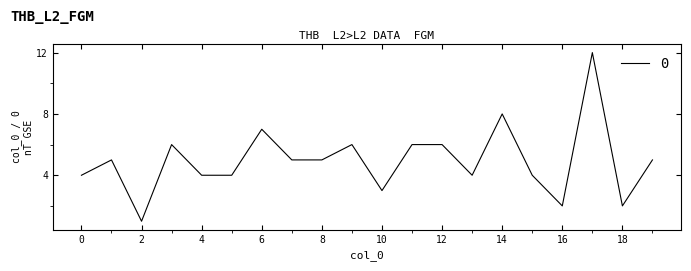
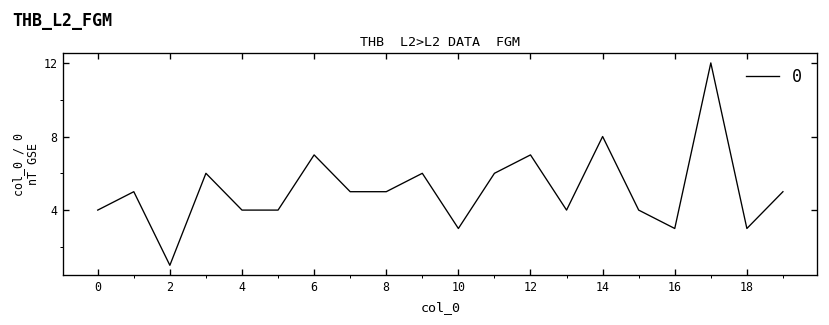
12: 6 -> 7
16: 2 -> 3
18: 2 -> 3
